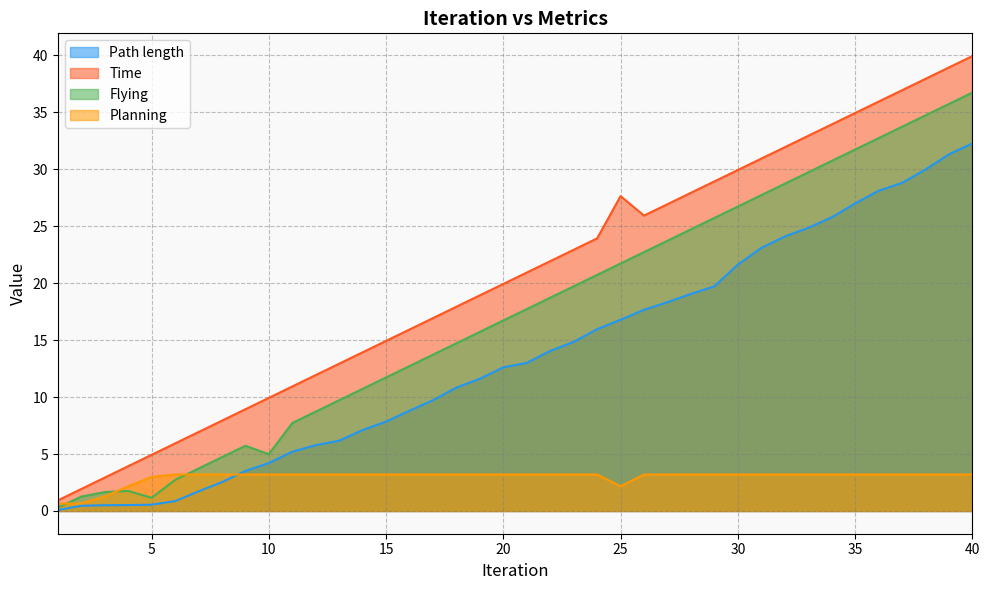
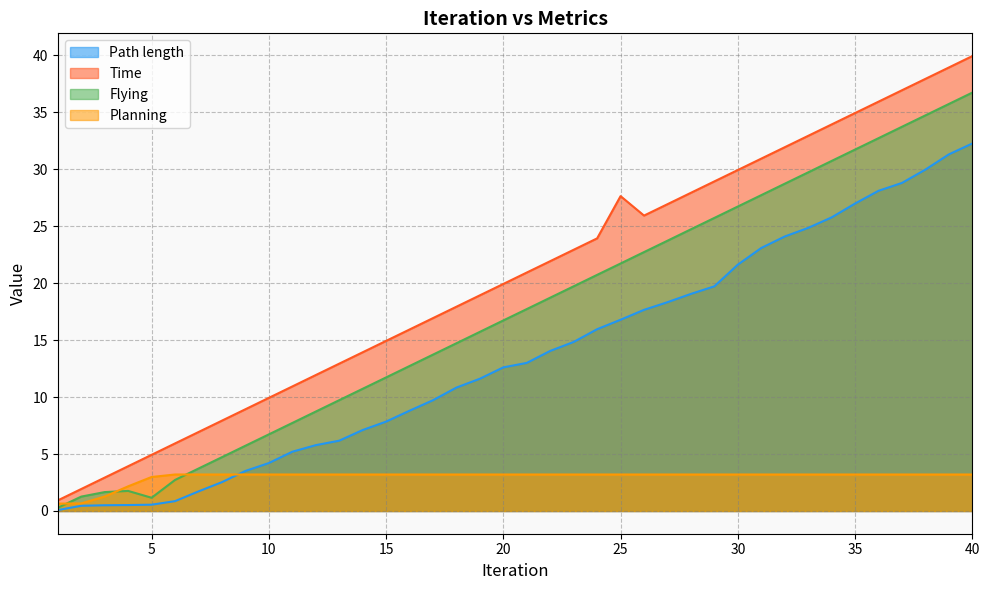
Flying, 10: 5.0 -> 6.7
Planning, 25: 2.2 -> 3.2
